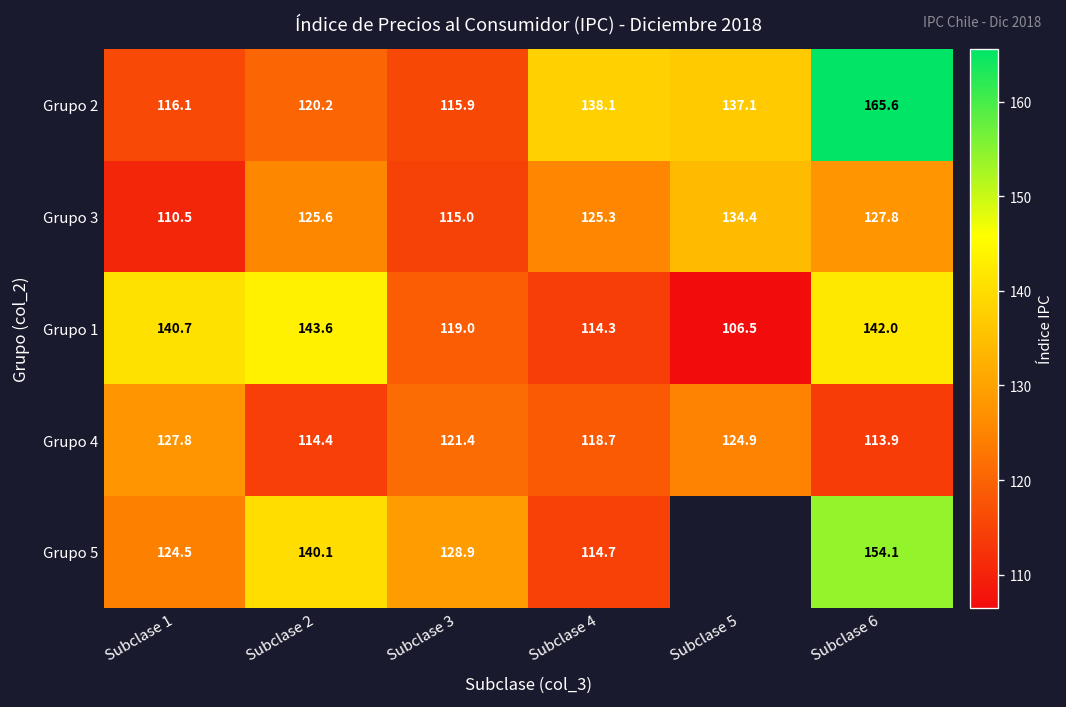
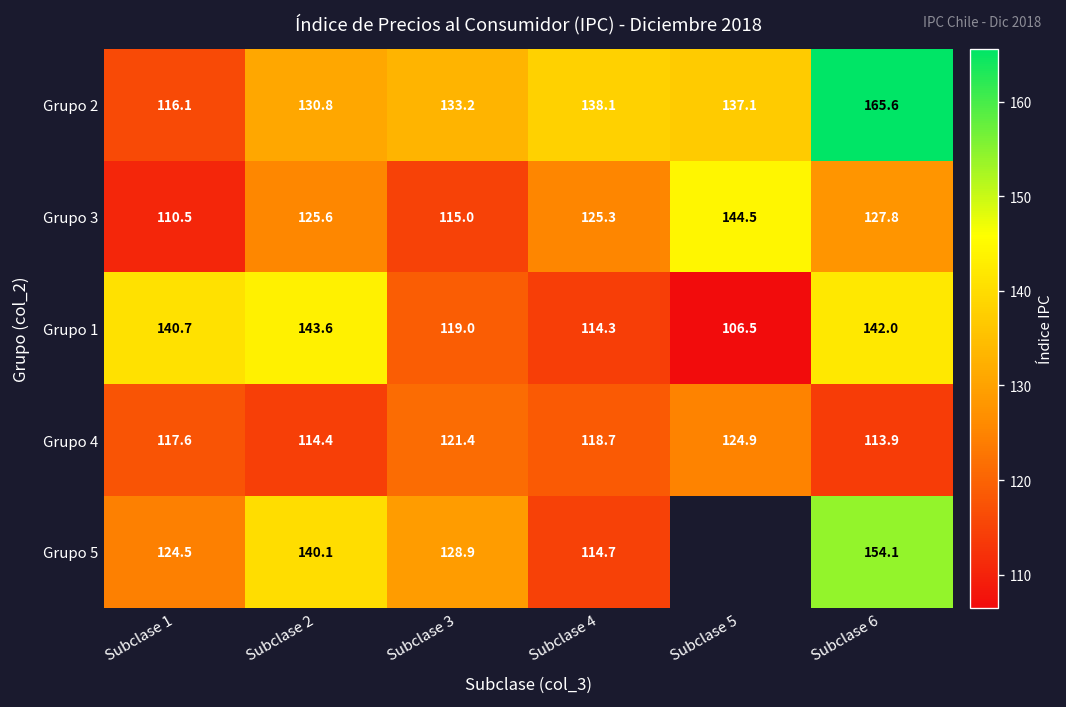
Grupo 2, Subclase 2: 120.2 -> 130.8
Grupo 2, Subclase 3: 115.9 -> 133.2
Grupo 3, Subclase 5: 134.4 -> 144.5
Grupo 4, Subclase 1: 127.8 -> 117.6
